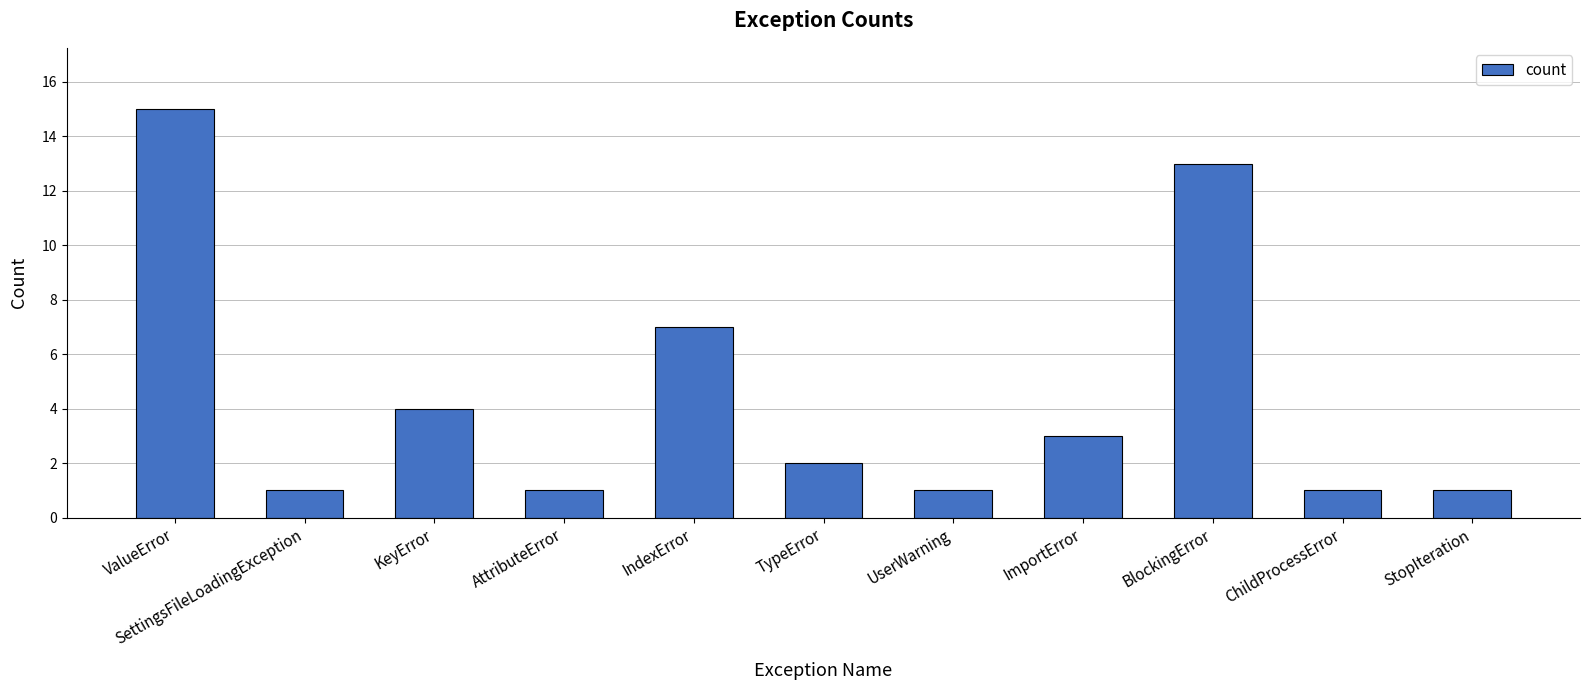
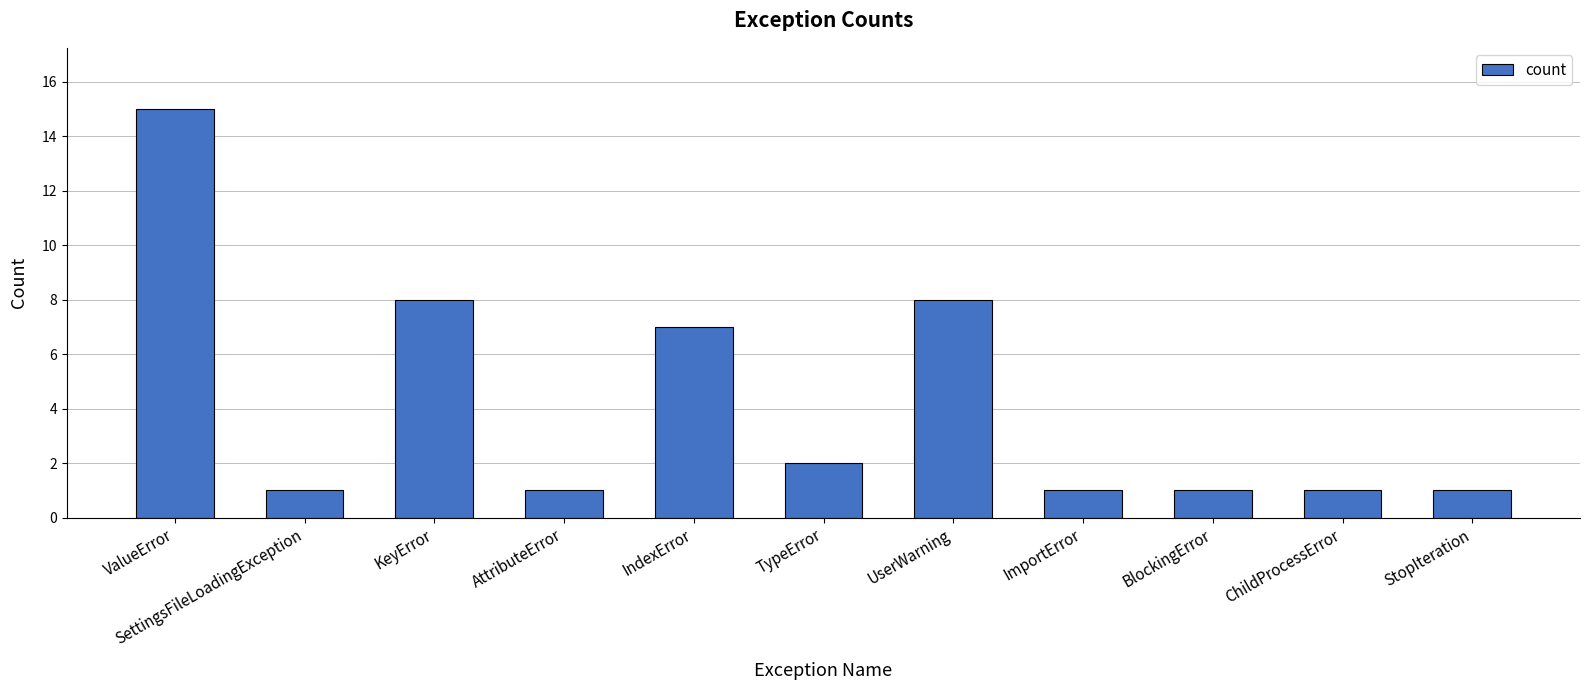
KeyError: 4 -> 8
UserWarning: 1 -> 8
ImportError: 3 -> 1
BlockingError: 13 -> 1
